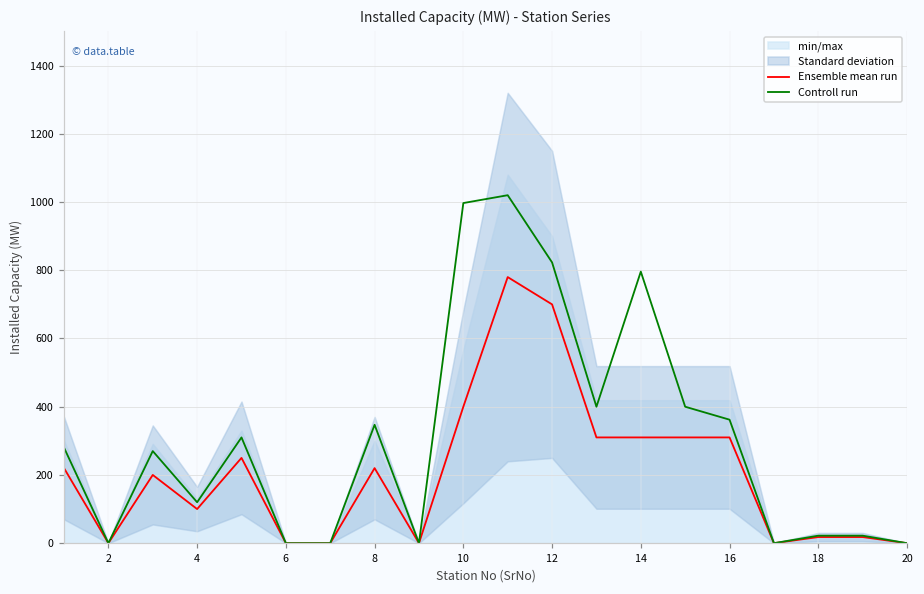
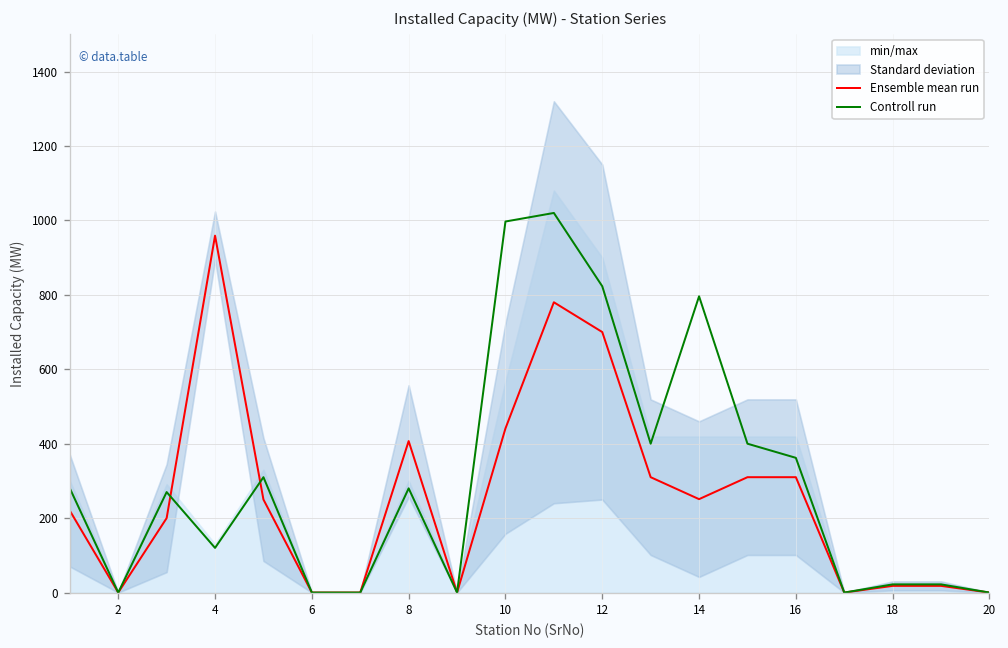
Ensemble mean run, 4: 100 -> 960
Ensemble mean run, 8: 220 -> 410
Controll run, 8: 350 -> 280
Ensemble mean run, 10: 400 -> 440
Ensemble mean run, 14: 310 -> 250
